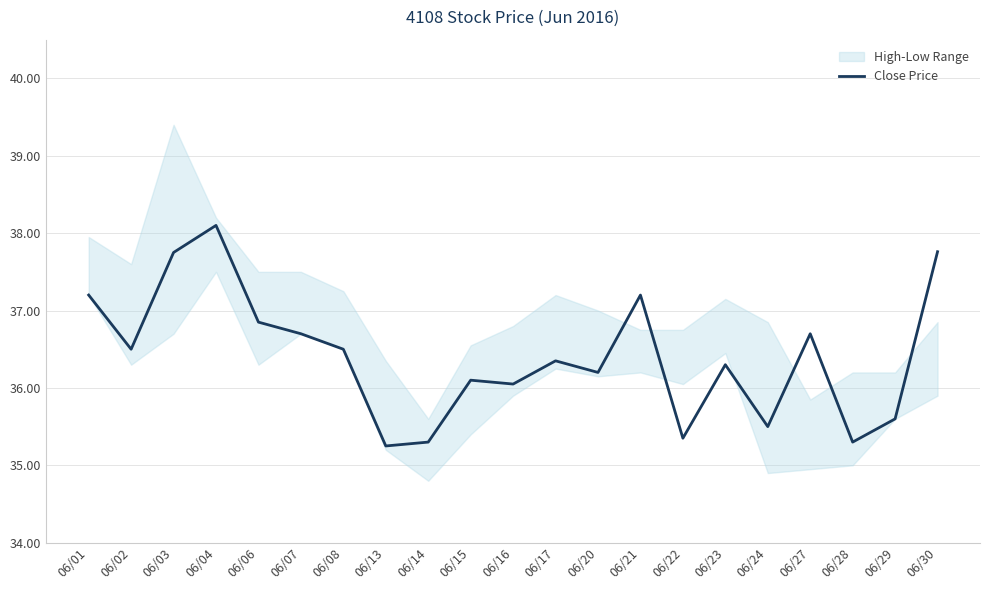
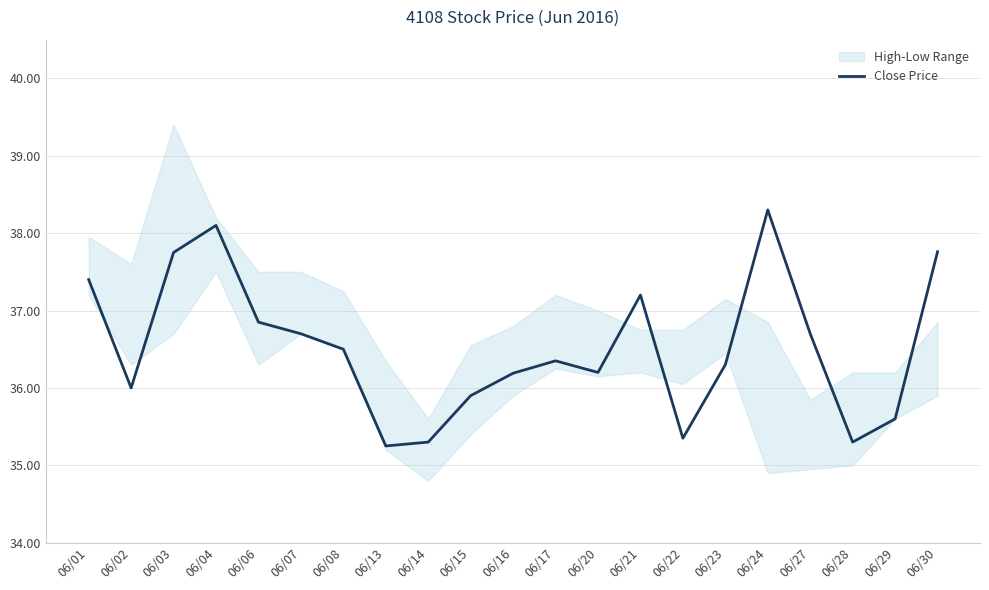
Close Price, 06/01: 37.2 -> 37.4
Close Price, 06/02: 36.5 -> 36.0
Close Price, 06/15: 36.1 -> 35.9
Close Price, 06/16: 36.1 -> 36.2
Close Price, 06/24: 35.5 -> 38.3
